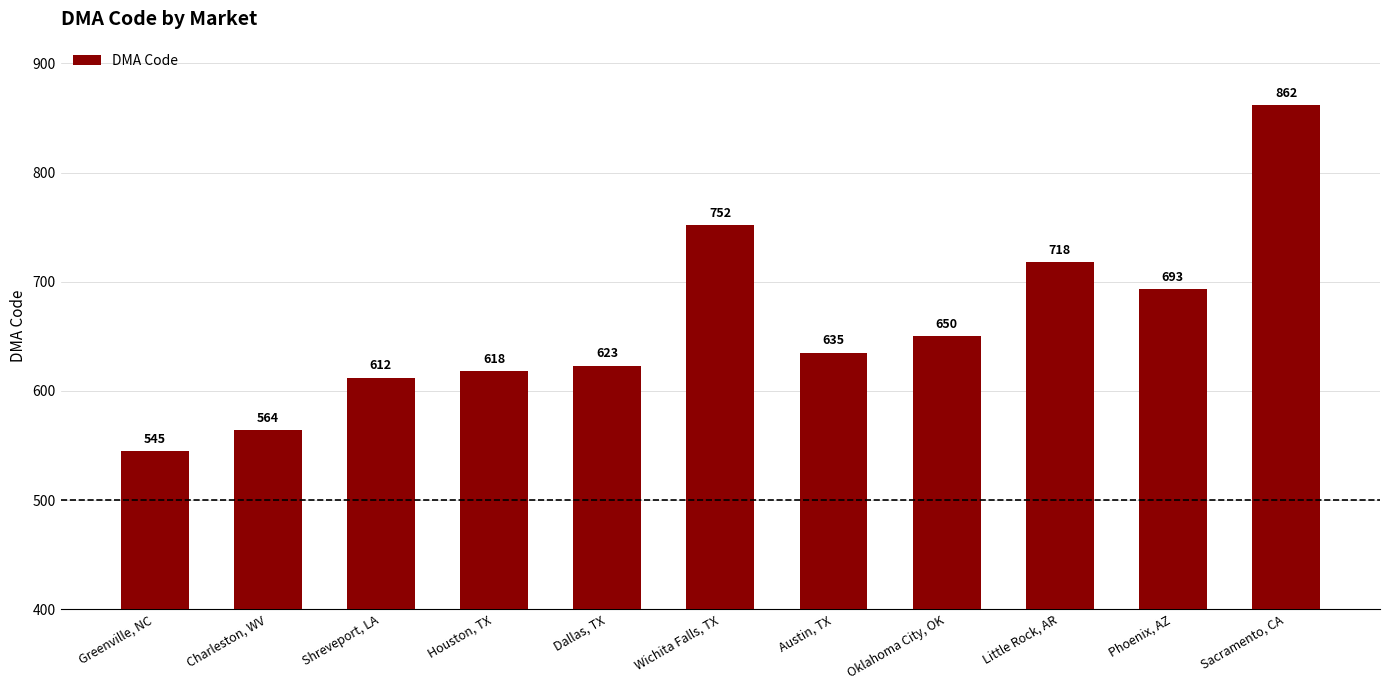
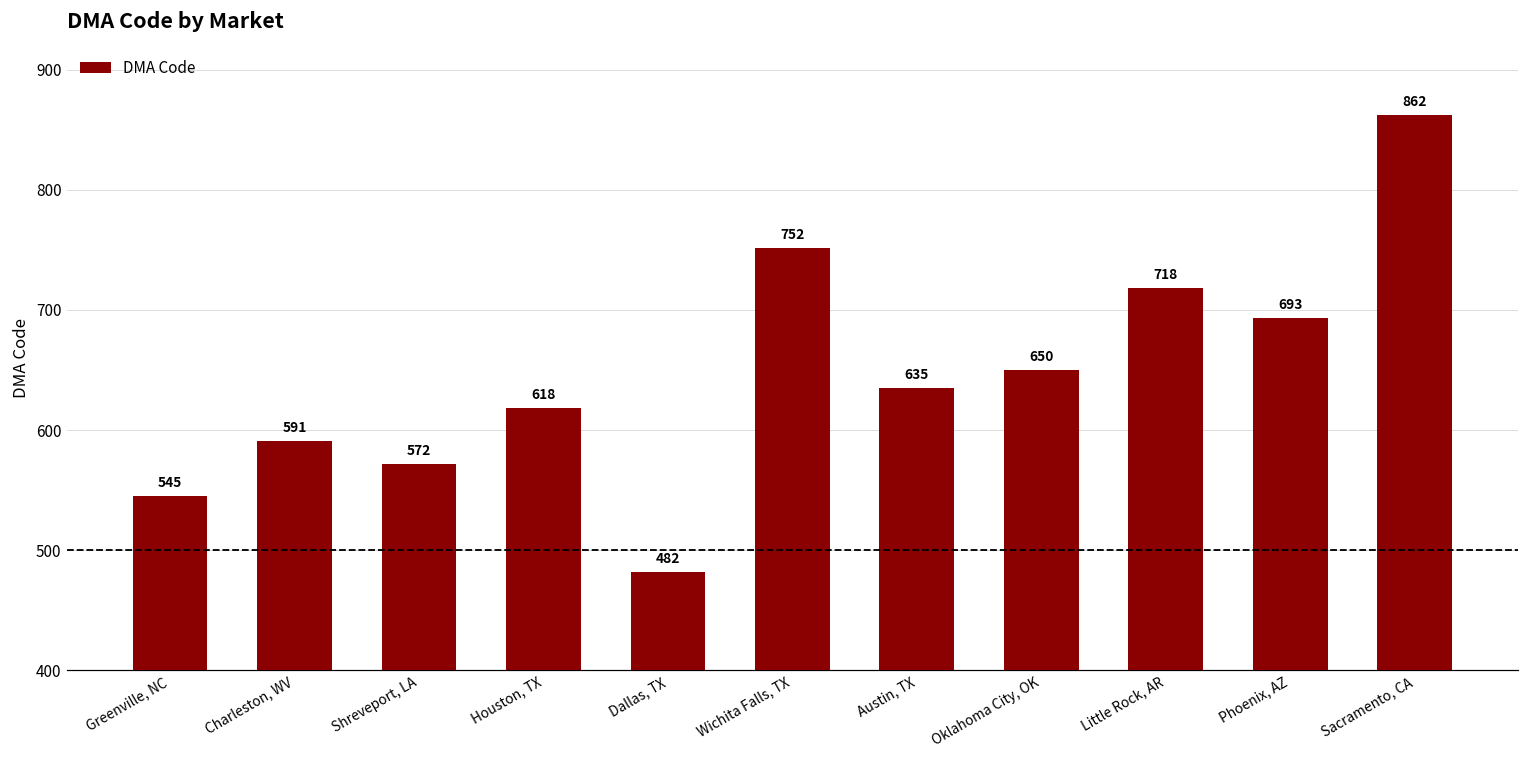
Charleston, WV: 564 -> 591
Shreveport, LA: 612 -> 572
Dallas, TX: 623 -> 482
